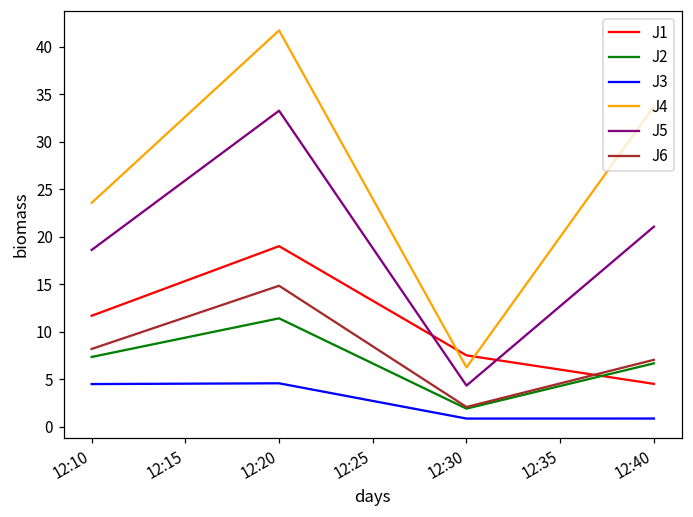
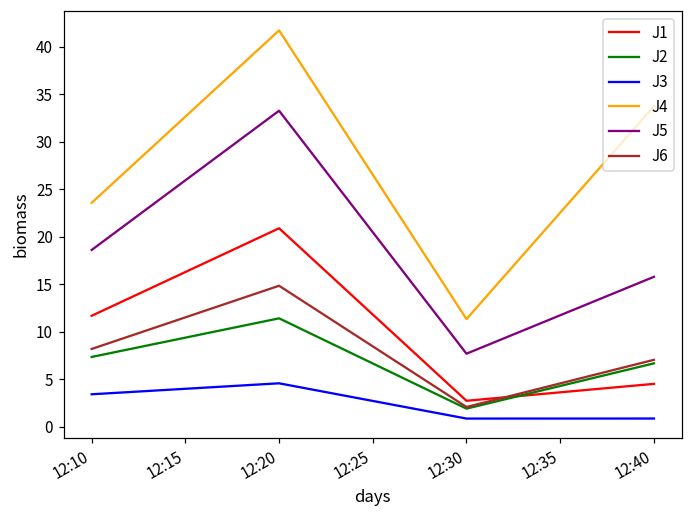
J3, 12:10: 4 -> 3
J1, 12:20: 19 -> 21
J1, 12:30: 7 -> 3
J4, 12:30: 6 -> 11
J5, 12:30: 4 -> 8
J5, 12:40: 21 -> 16
